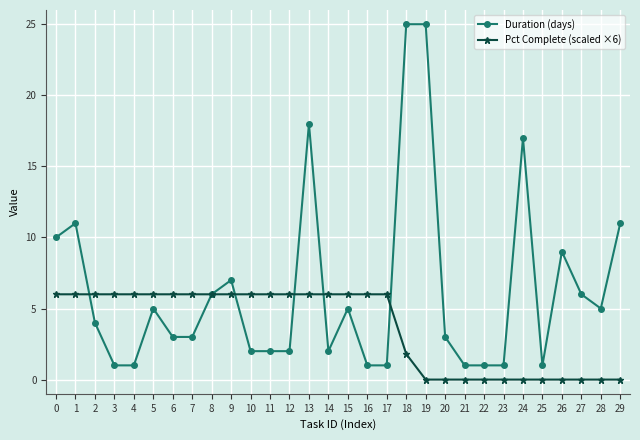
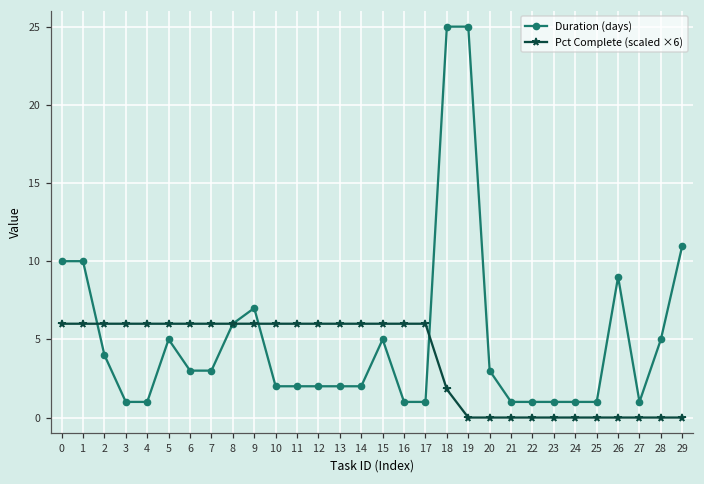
Duration (days), 1: 11 -> 10
Duration (days), 13: 18 -> 2
Duration (days), 24: 17 -> 1
Duration (days), 27: 6 -> 1
